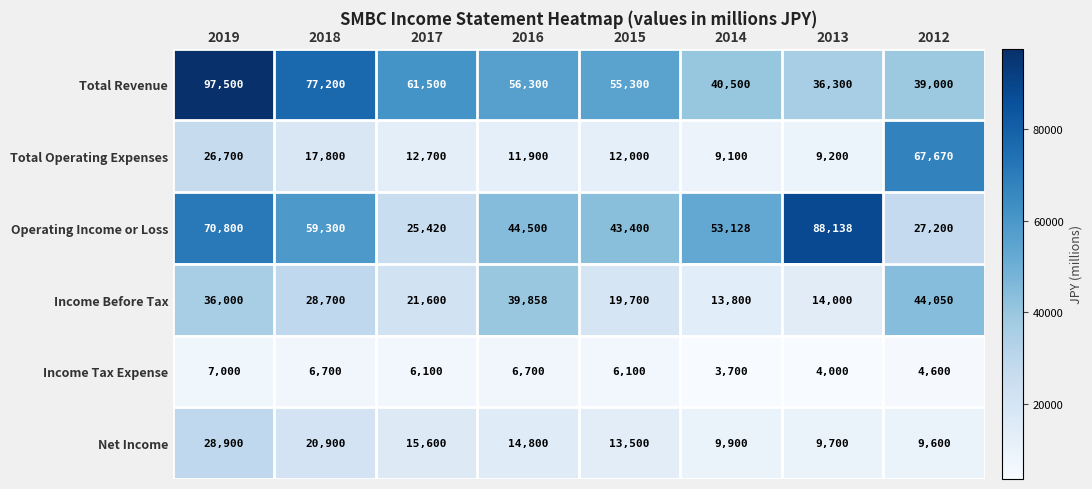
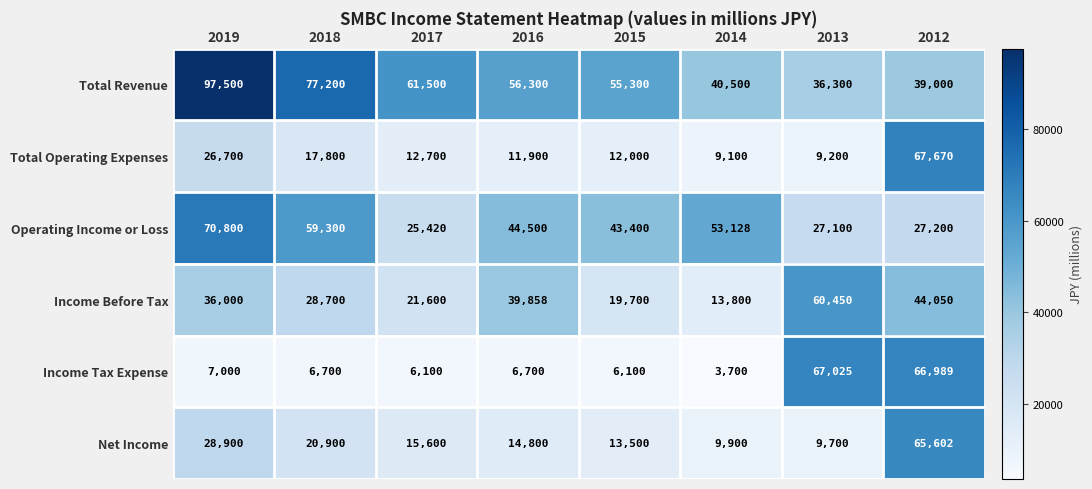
Operating Income or Loss, 2013: 88,138 -> 27,100
Income Before Tax, 2013: 14,000 -> 60,450
Income Tax Expense, 2013: 4,000 -> 67,025
Income Tax Expense, 2012: 4,600 -> 66,989
Net Income, 2012: 9,600 -> 65,602
